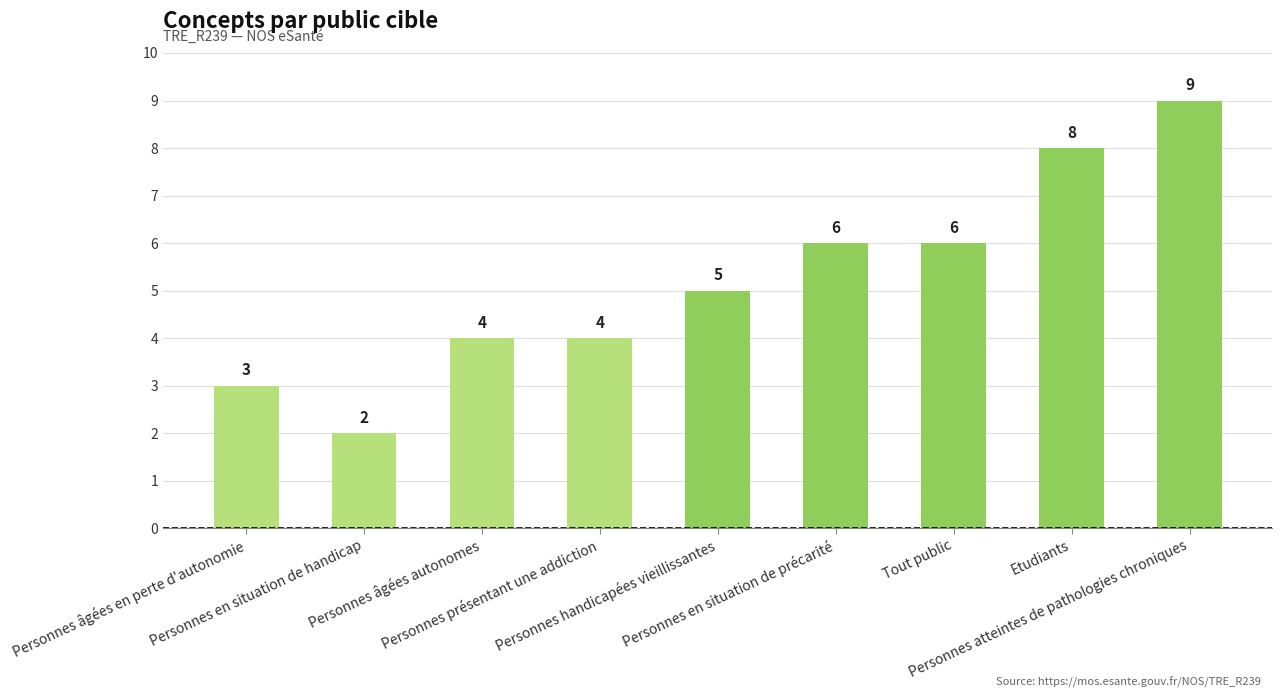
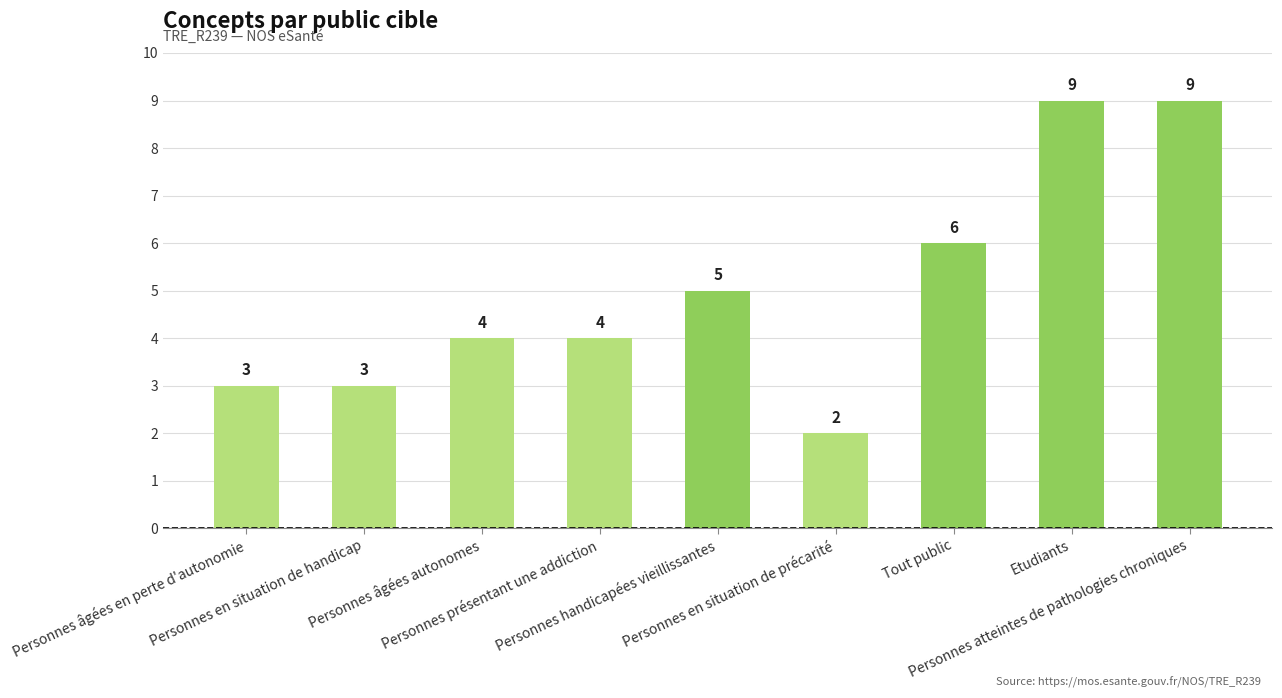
Personnes en situation de handicap: 2 -> 3
Personnes en situation de précarité: 6 -> 2
Etudiants: 8 -> 9
